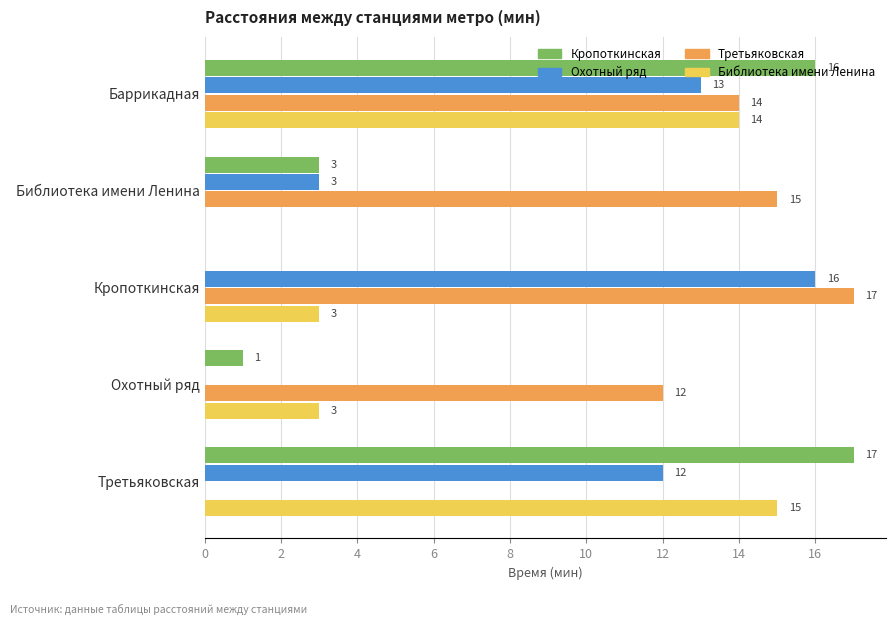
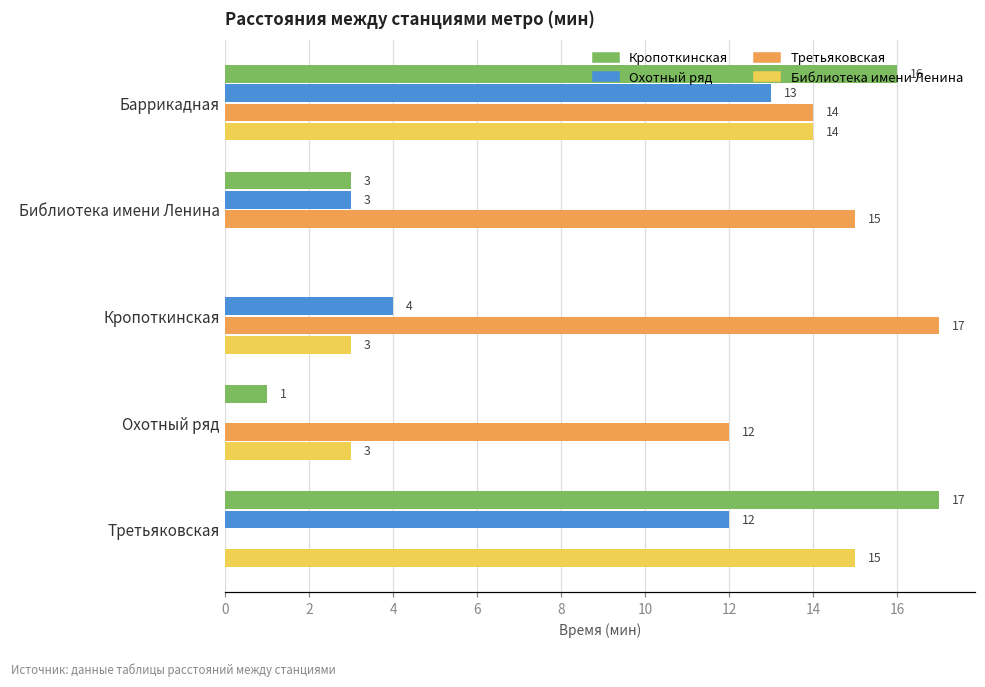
Охотный ряд, Кропоткинская: 16 -> 4
